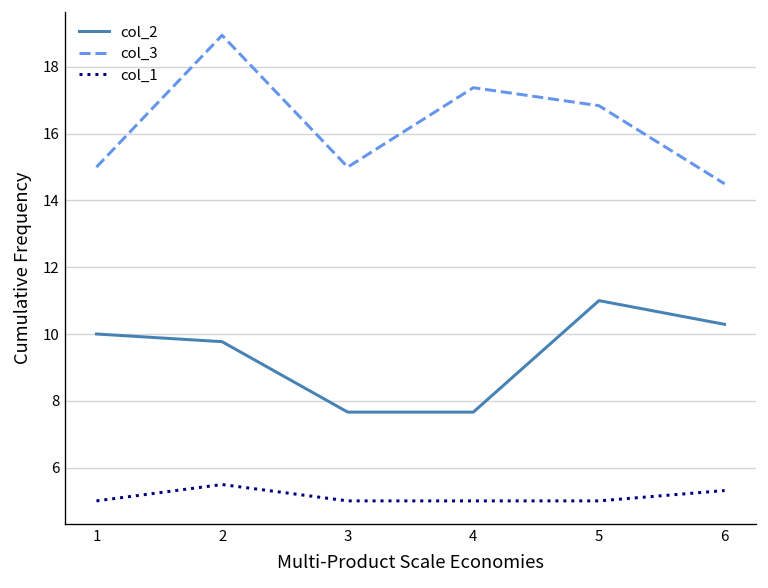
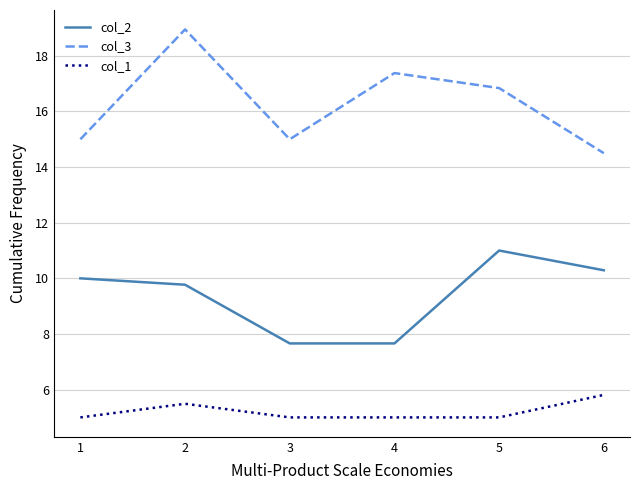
col_1, 6: 5.3 -> 5.8
